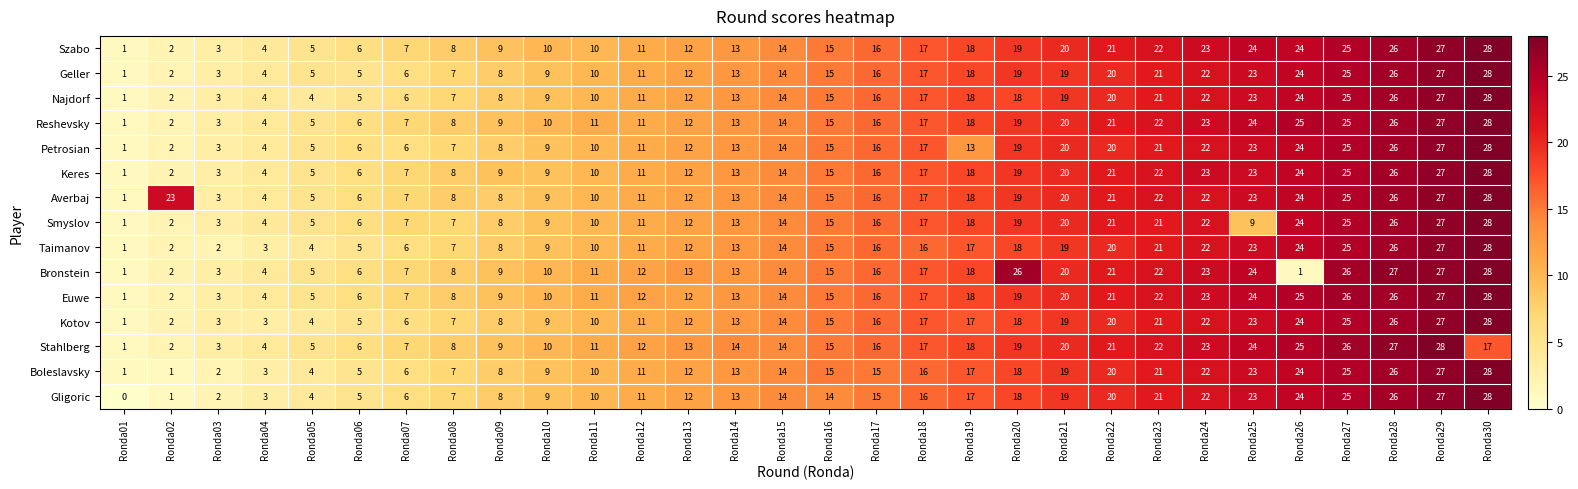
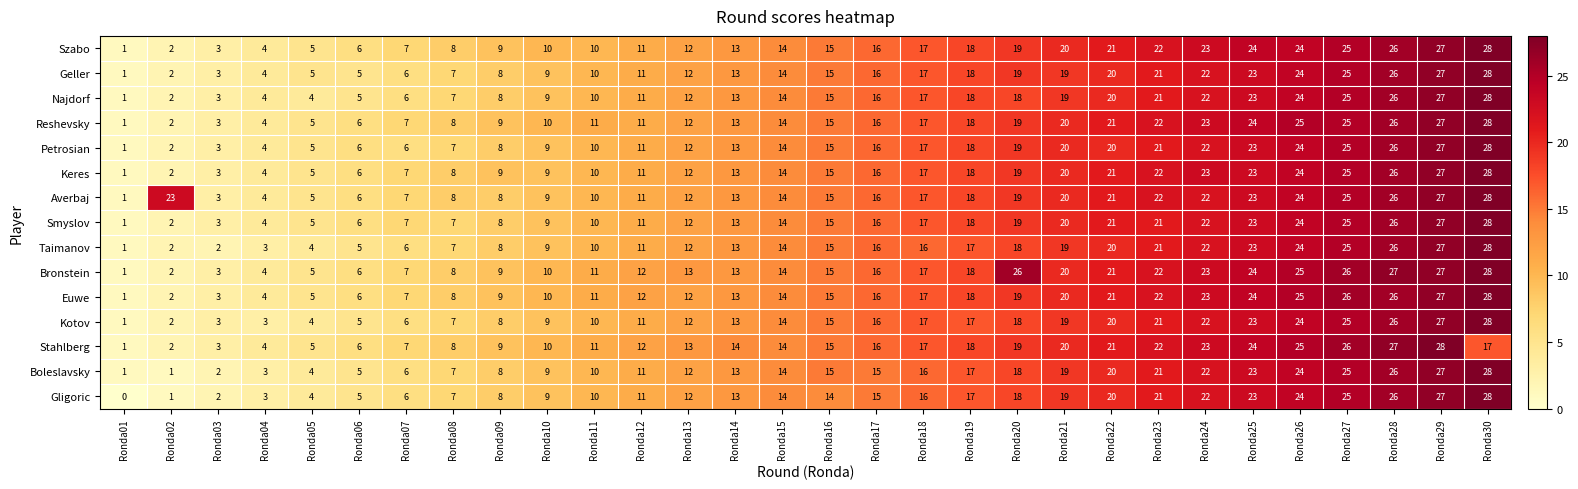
Petrosian, Ronda19: 13 -> 18
Smyslov, Ronda25: 9 -> 23
Bronstein, Ronda26: 1 -> 25
